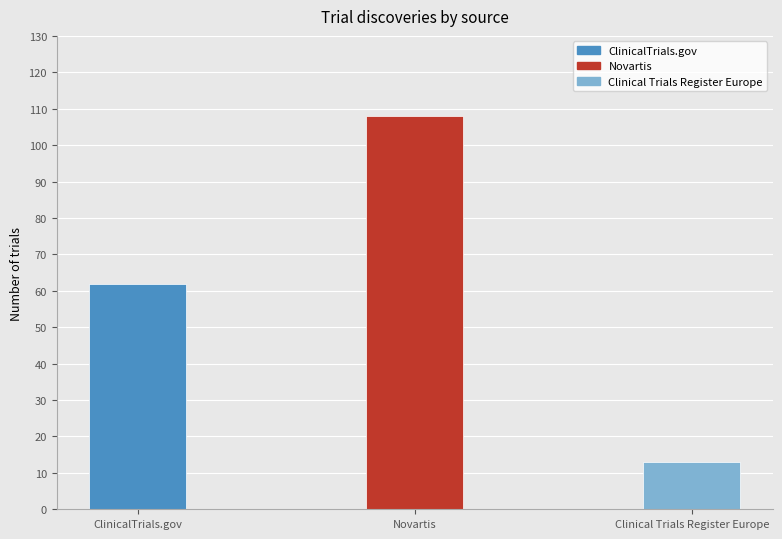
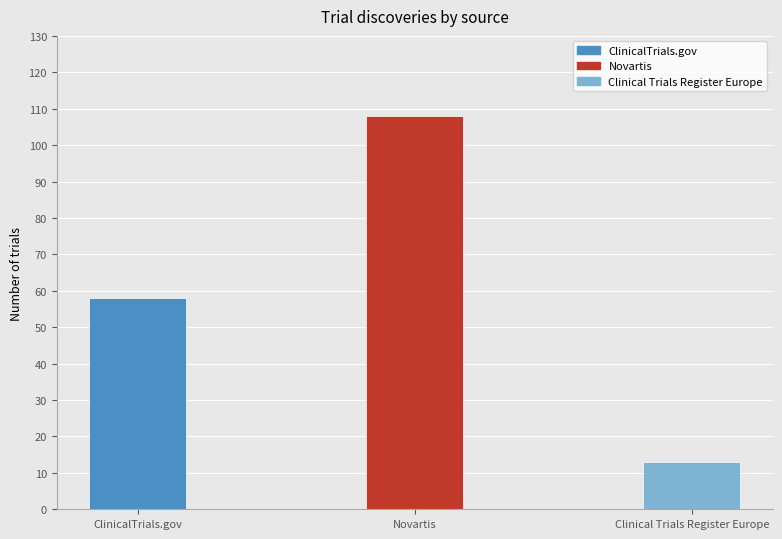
ClinicalTrials.gov: 62 -> 58
